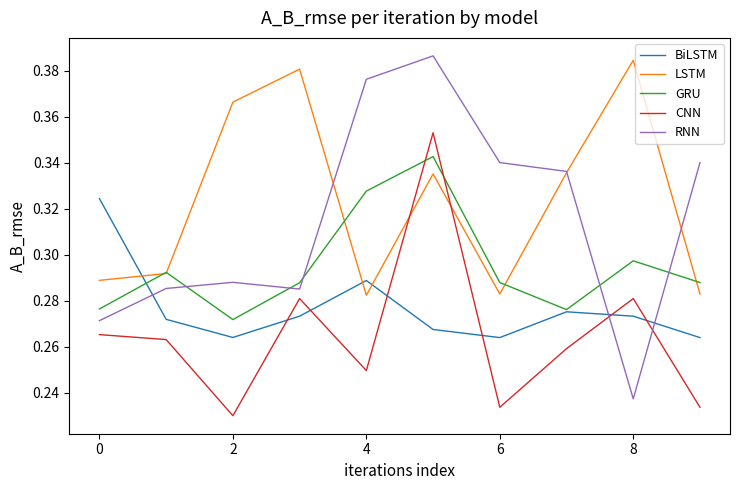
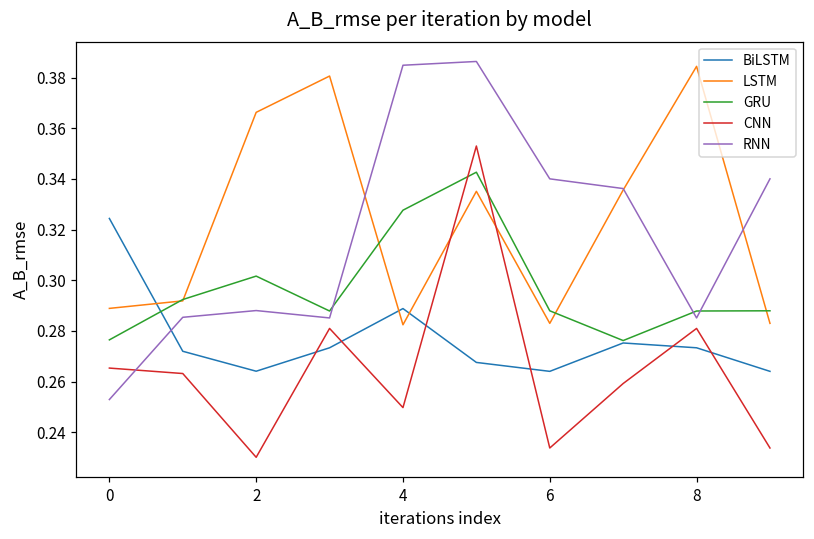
RNN, 0: 0.271 -> 0.253
GRU, 2: 0.272 -> 0.302
RNN, 4: 0.376 -> 0.385
GRU, 8: 0.297 -> 0.288
RNN, 8: 0.237 -> 0.285
